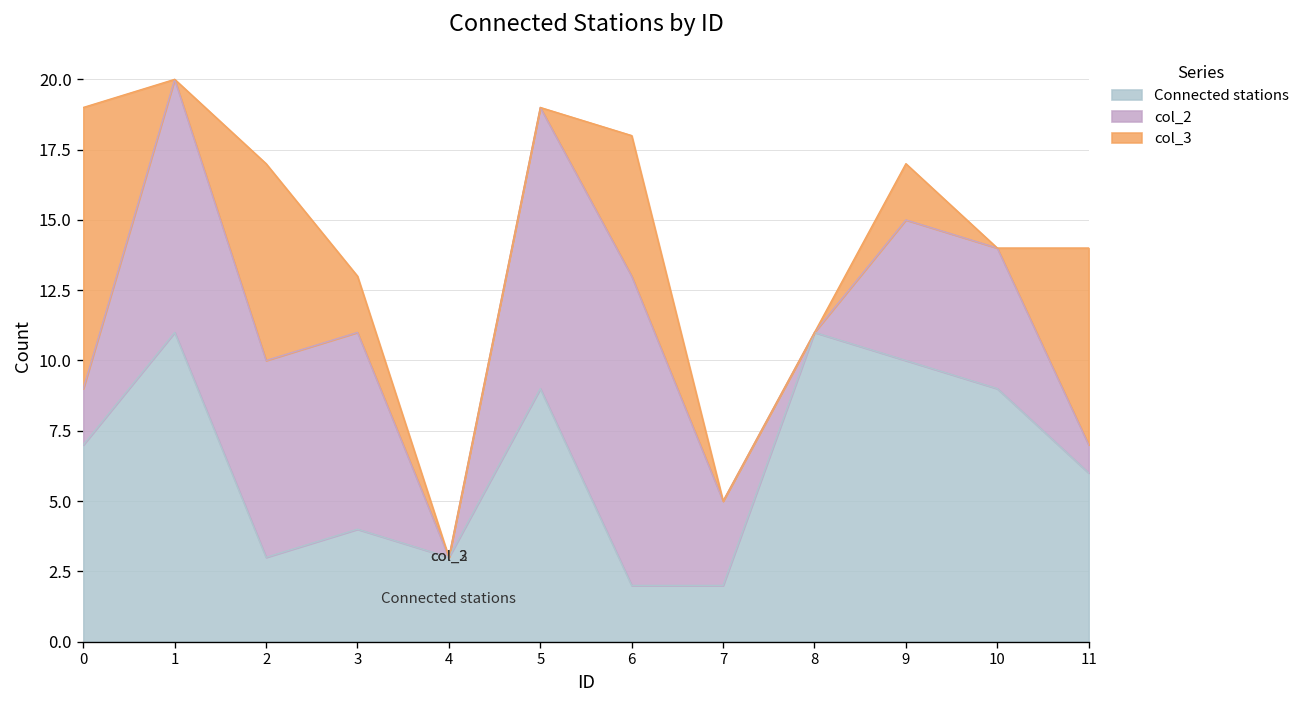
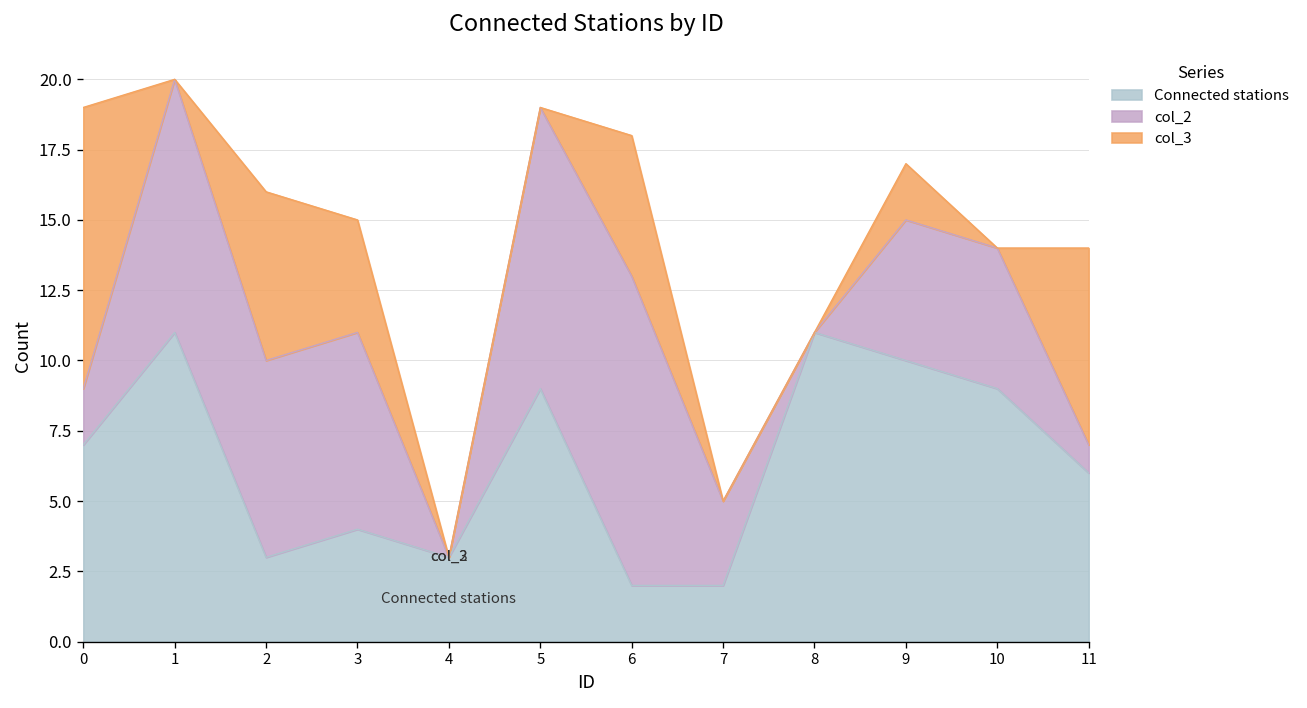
col_3, 2: 7 -> 6
col_3, 3: 2 -> 4
